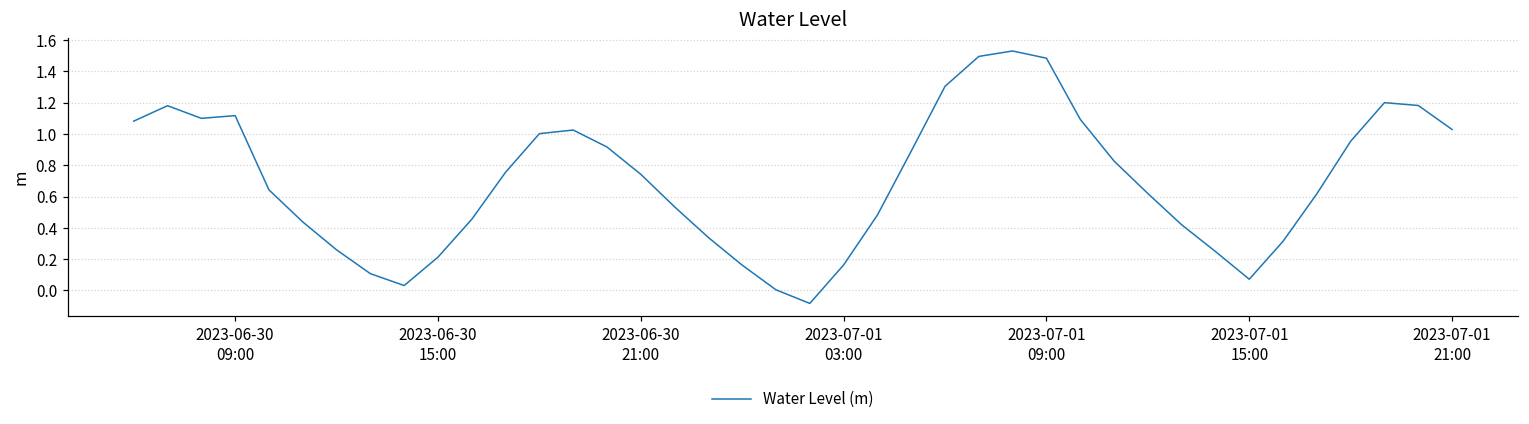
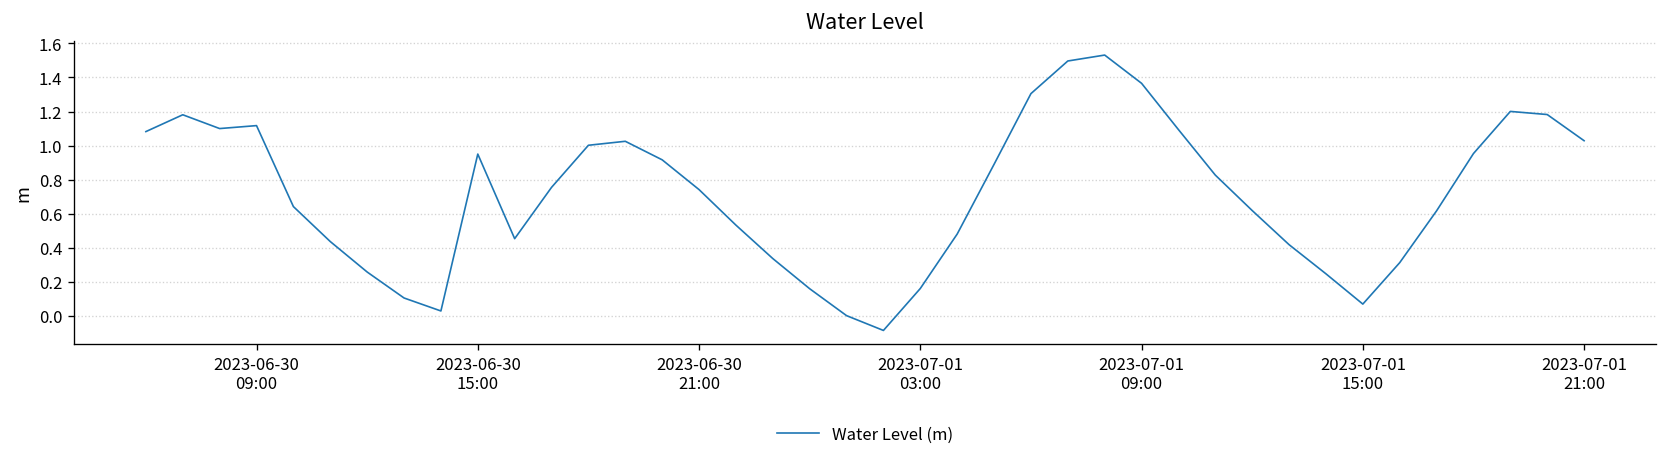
2023-06-30 15:00: 0.21 -> 0.95
2023-07-01 09:00: 1.48 -> 1.37
